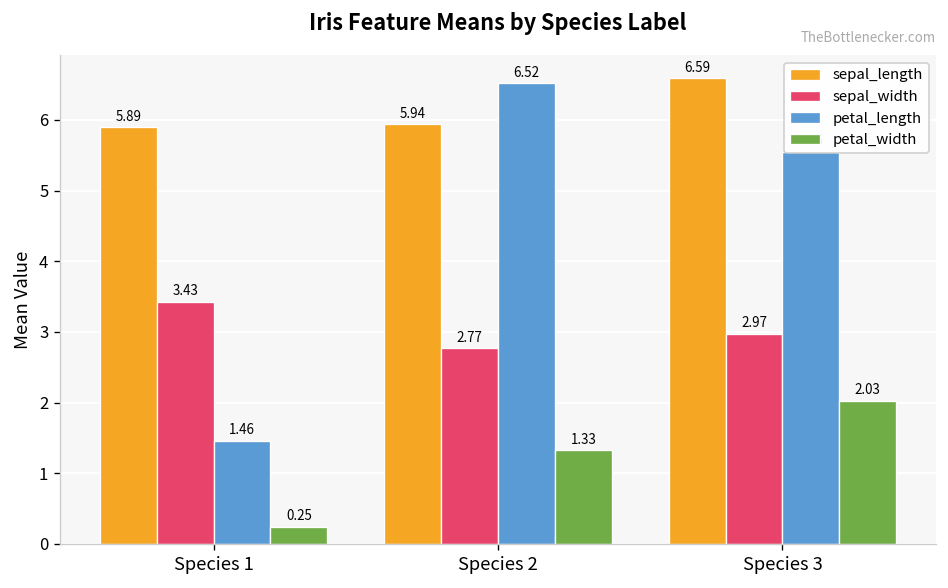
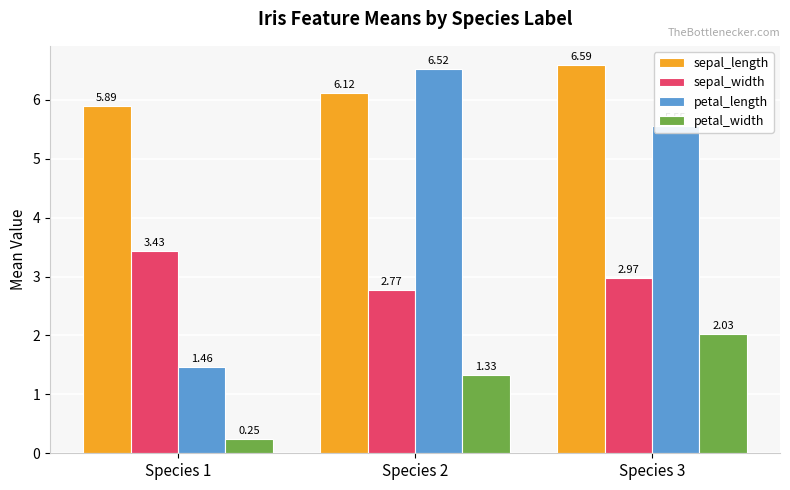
sepal_length, Species 2: 5.94 -> 6.12
